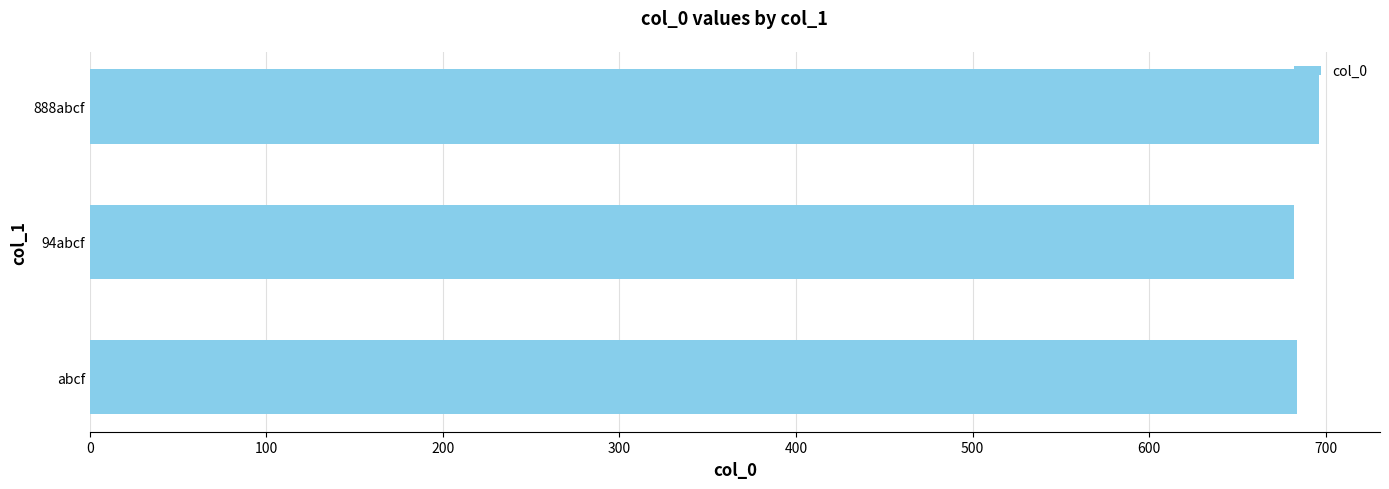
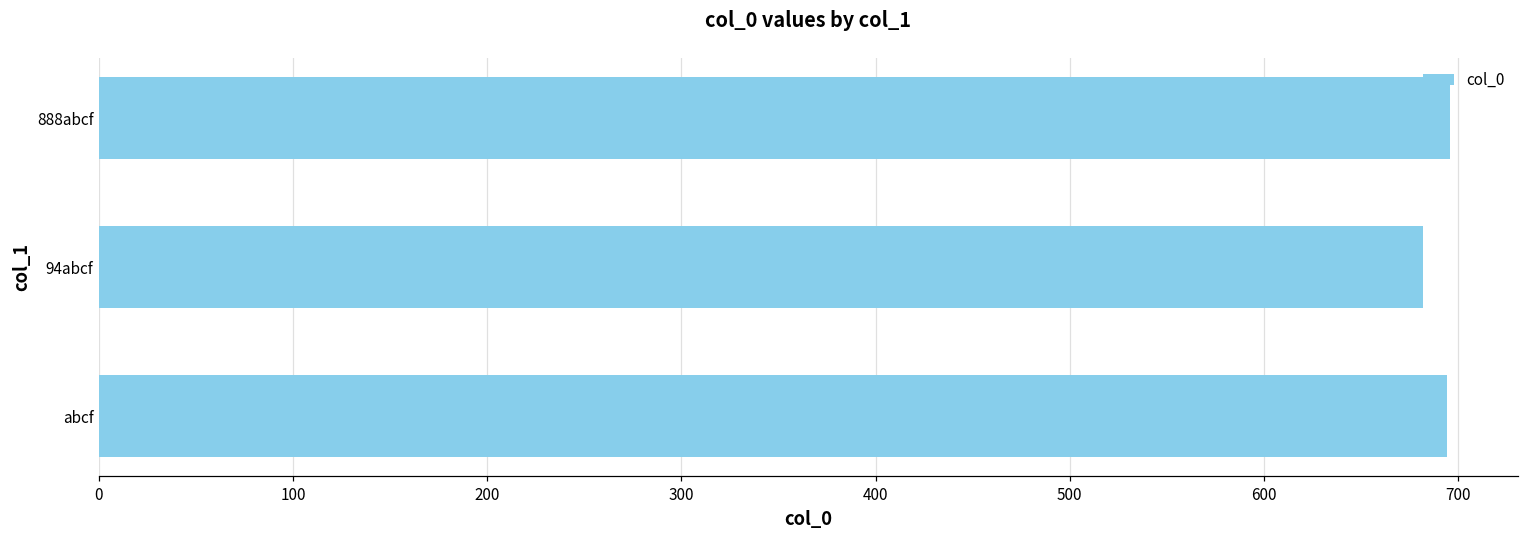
abcf: 684 -> 694
